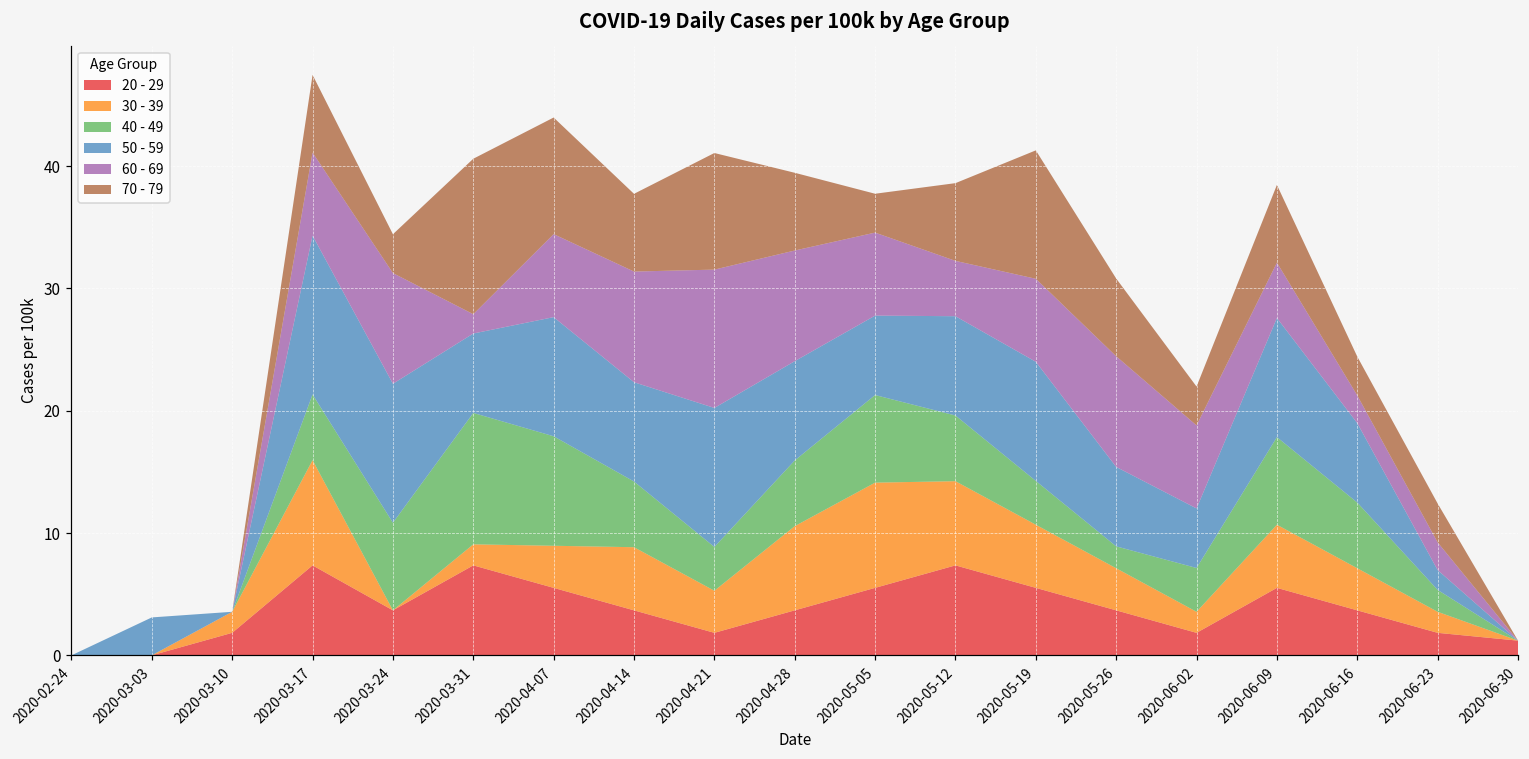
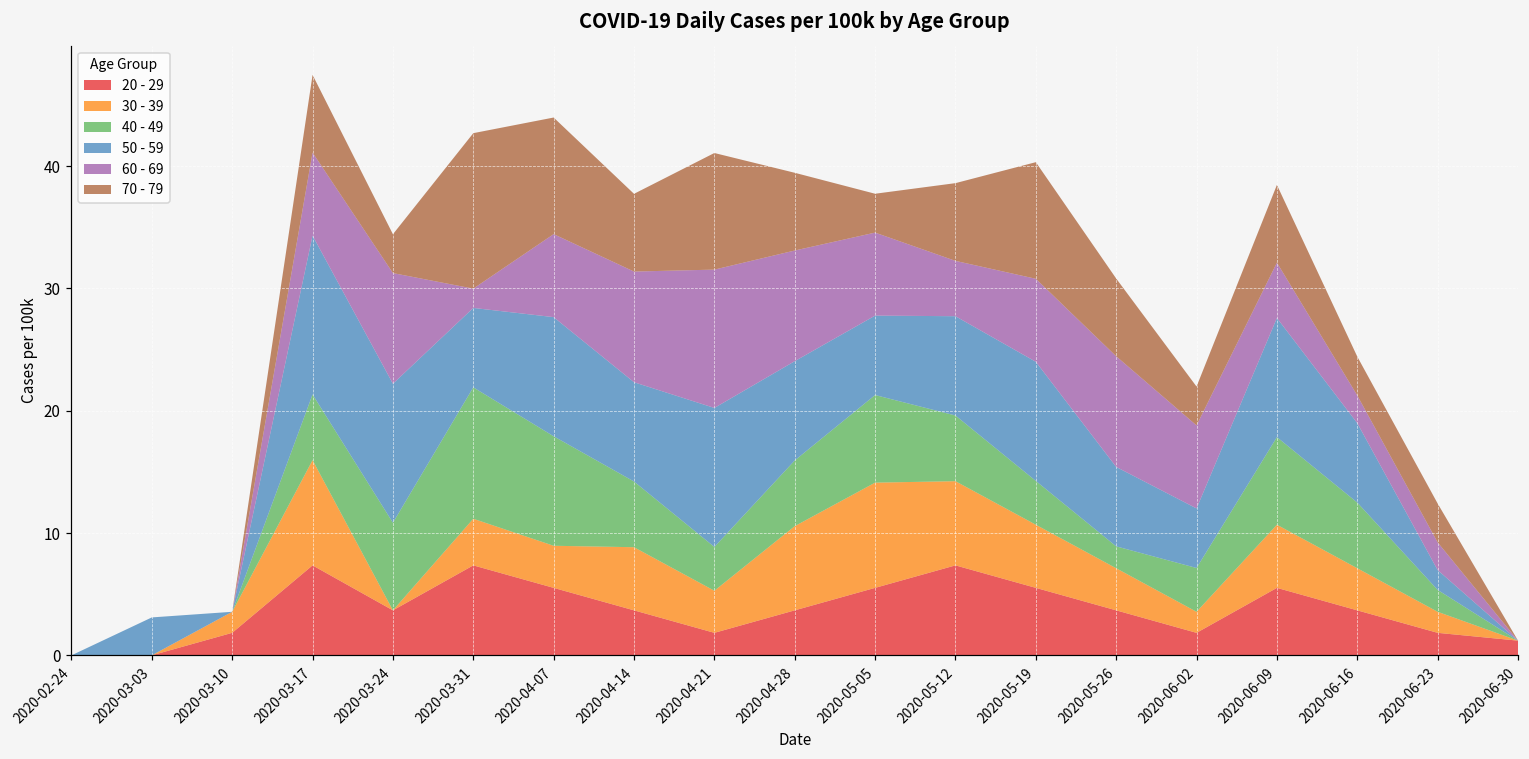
30 - 39, 2020-03-31: 1.7 -> 3.8
70 - 79, 2020-05-19: 10.5 -> 9.5
